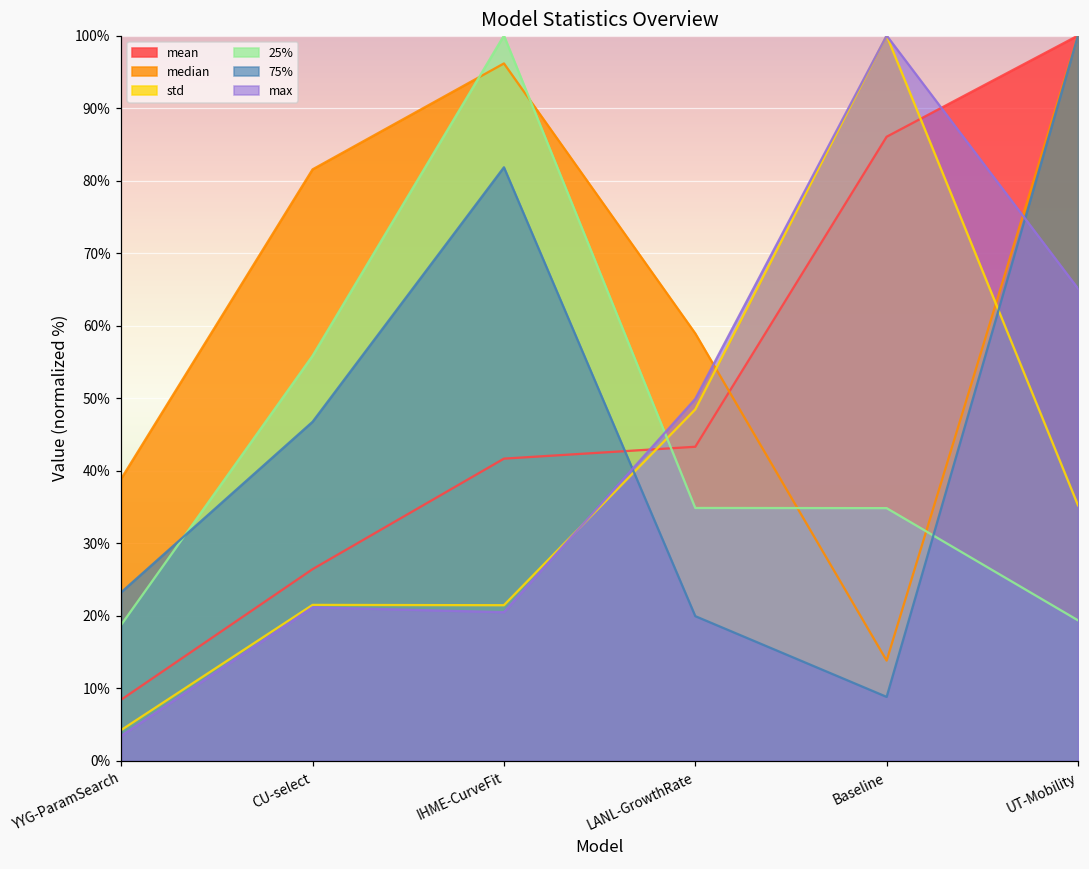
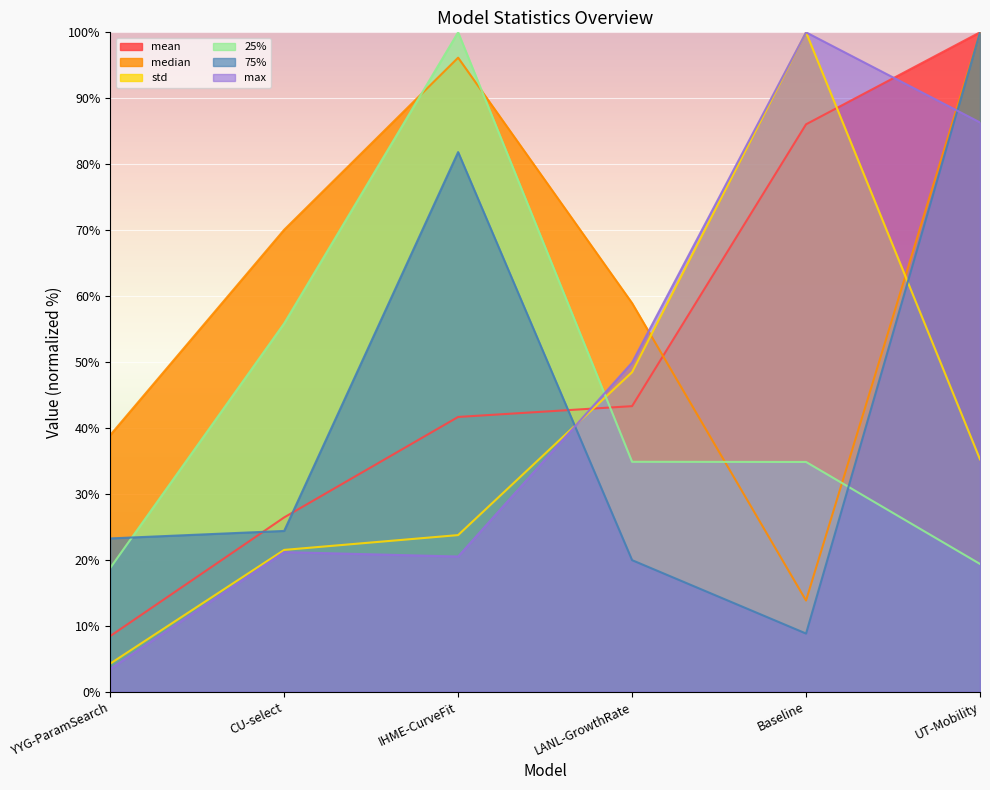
median, CU-select: 82% -> 70%
75%, CU-select: 47% -> 24%
std, IHME-CurveFit: 21% -> 24%
max, UT-Mobility: 65% -> 86%
